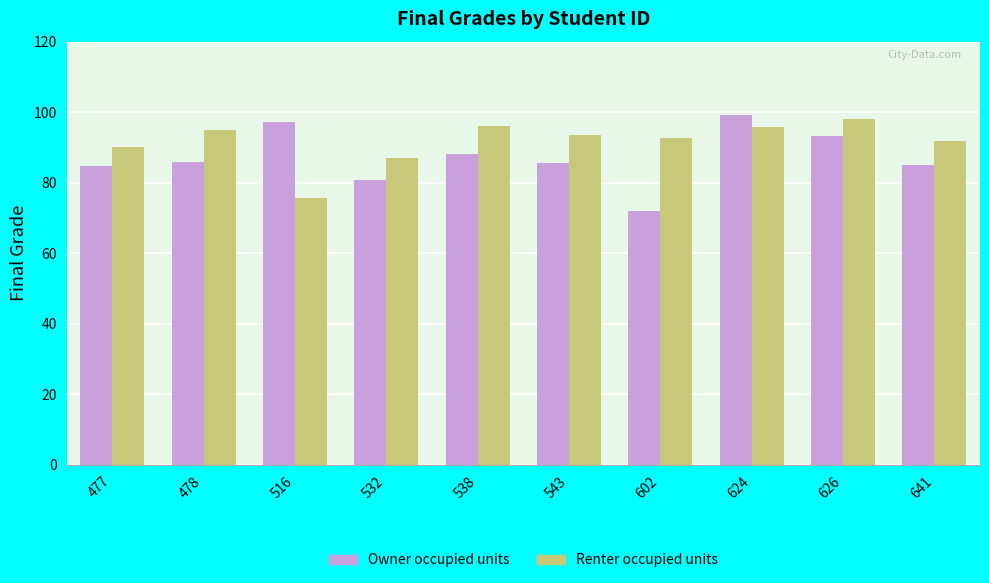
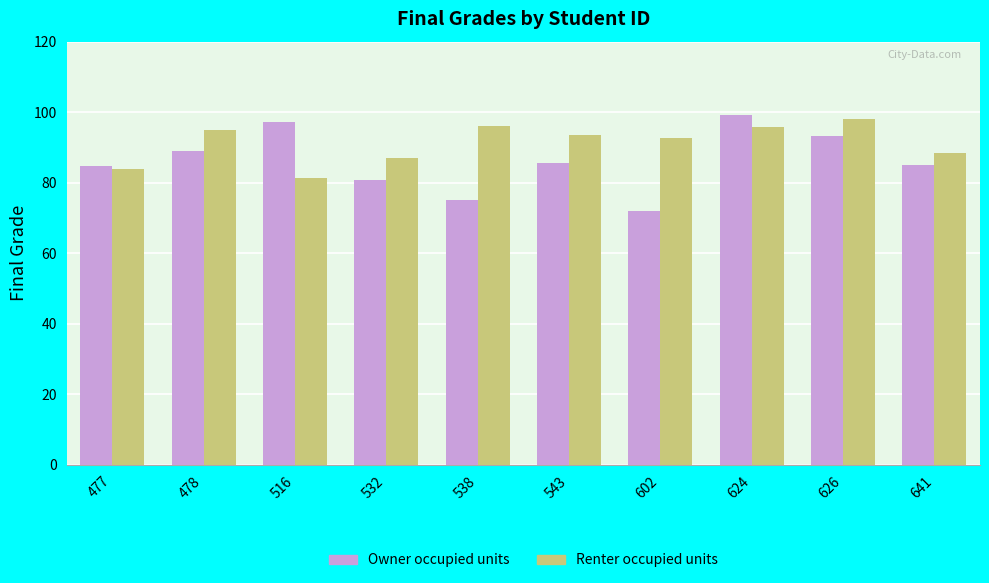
Renter occupied units, 477: 90 -> 84
Owner occupied units, 478: 86 -> 89
Renter occupied units, 516: 76 -> 81
Owner occupied units, 538: 88 -> 75
Renter occupied units, 641: 92 -> 89
